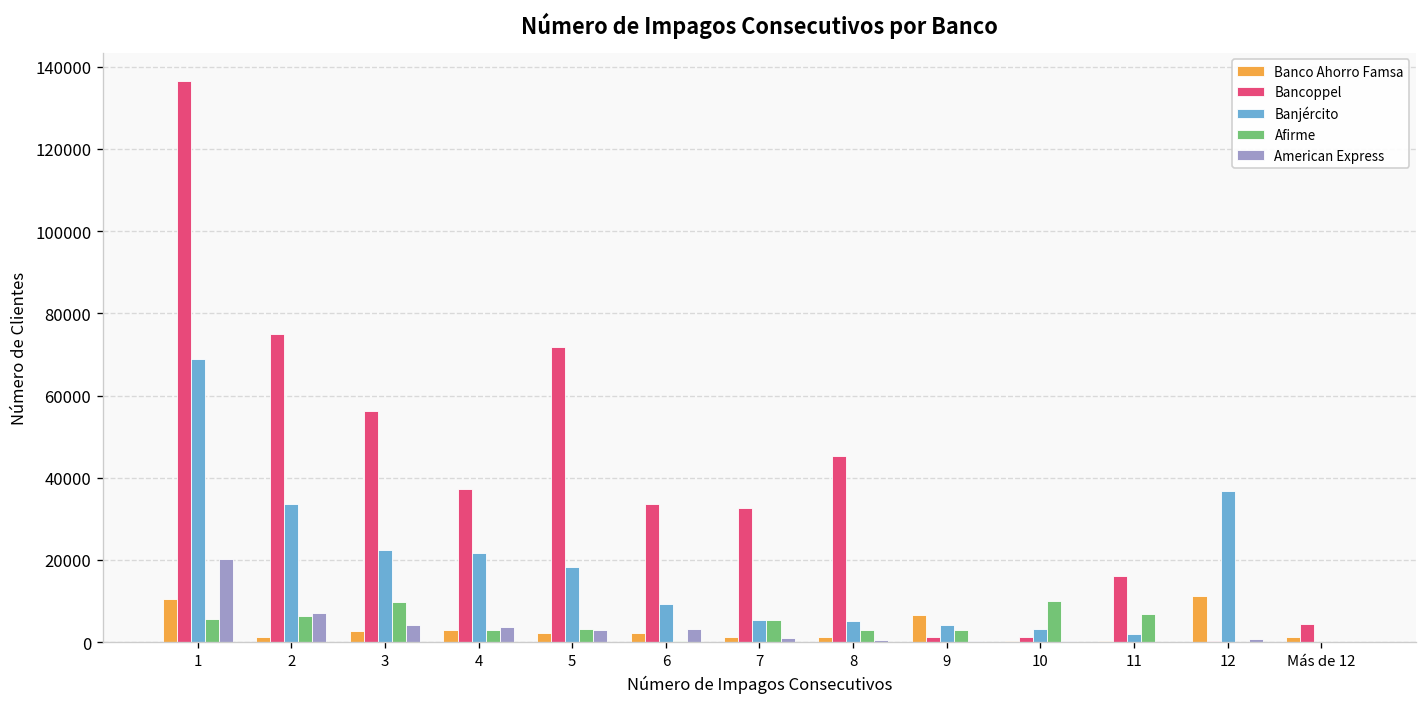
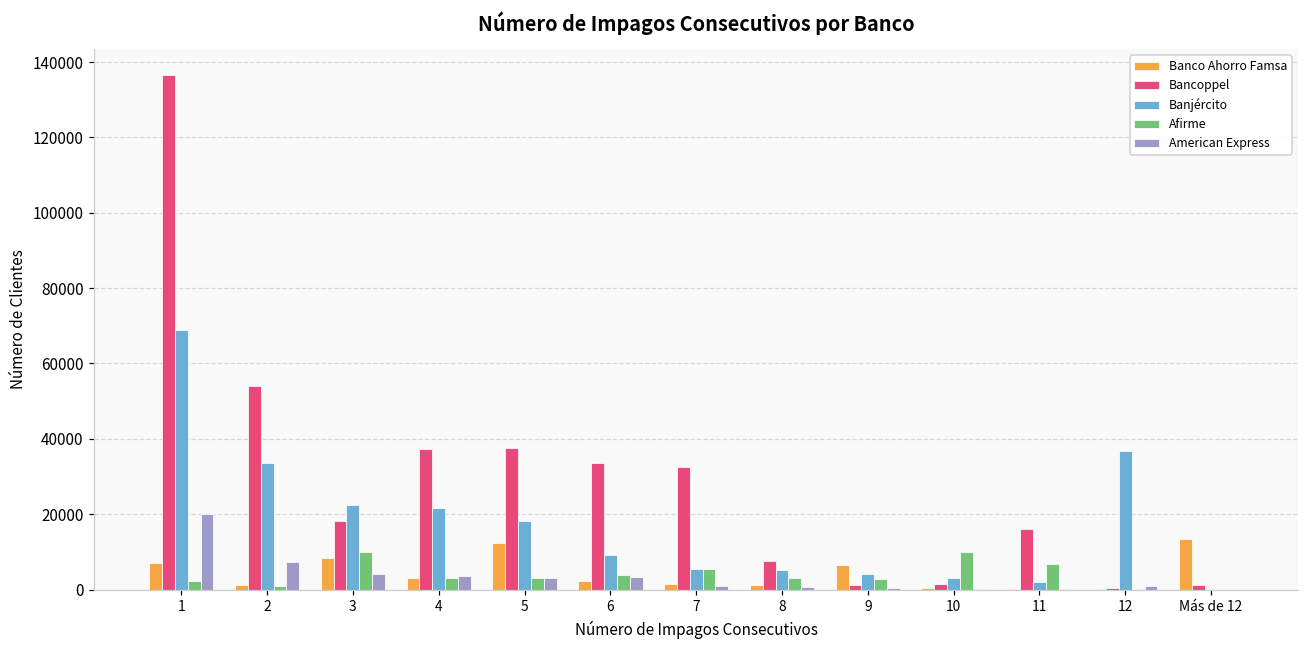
Banco Ahorro Famsa, 1: 11000 -> 7000
Afirme, 1: 6000 -> 2000
Bancoppel, 2: 75000 -> 54000
Afirme, 2: 6000 -> 1000
Banco Ahorro Famsa, 3: 3000 -> 8000
Bancoppel, 3: 56000 -> 18000
Banco Ahorro Famsa, 5: 2000 -> 12000
Bancoppel, 5: 72000 -> 37000
Afirme, 6: 0 -> 4000
Bancoppel, 8: 45000 -> 8000
Banco Ahorro Famsa, 12: 11000 -> 0
Banco Ahorro Famsa, Más de 12: 1000 -> 13000
Bancoppel, Más de 12: 4000 -> 1000
